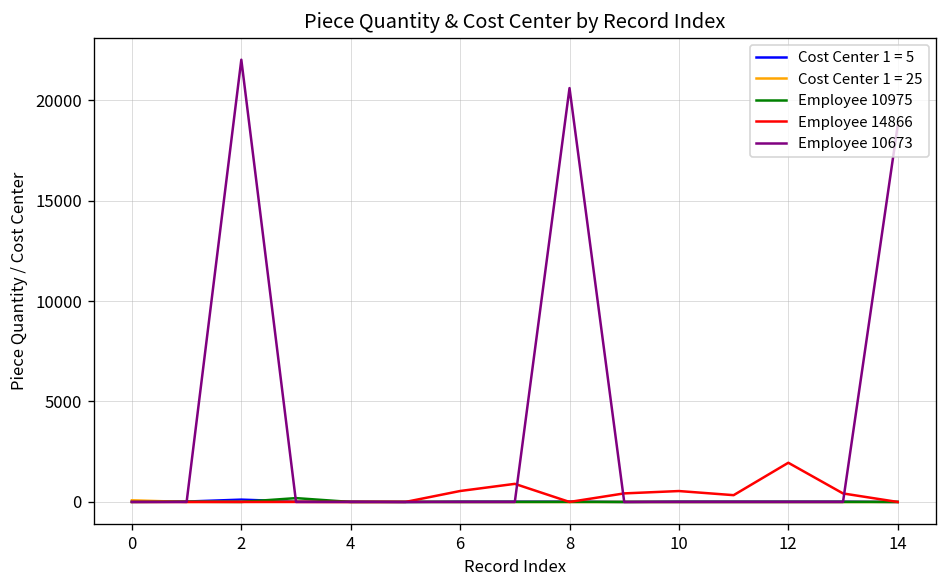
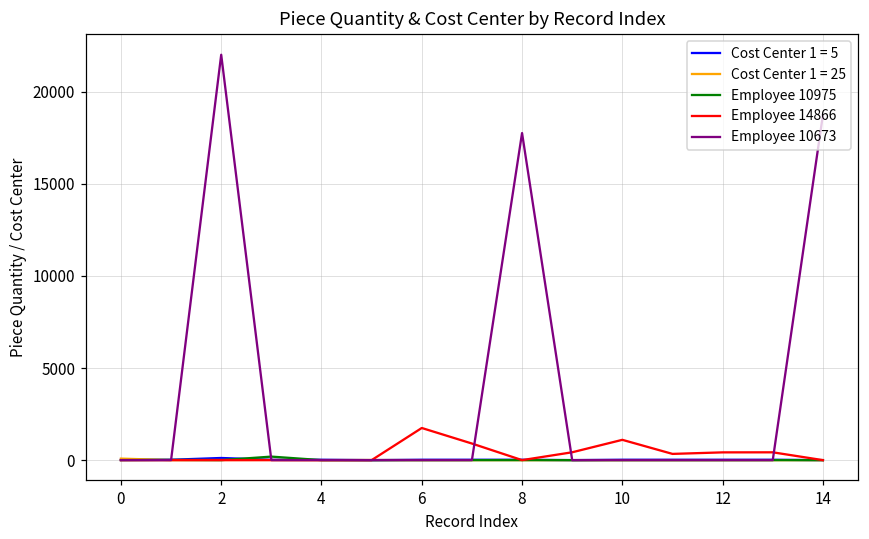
Employee 14866, 6: 500 -> 1700
Employee 10673, 8: 20600 -> 17800
Employee 14866, 10: 500 -> 1100
Employee 14866, 12: 2000 -> 400
